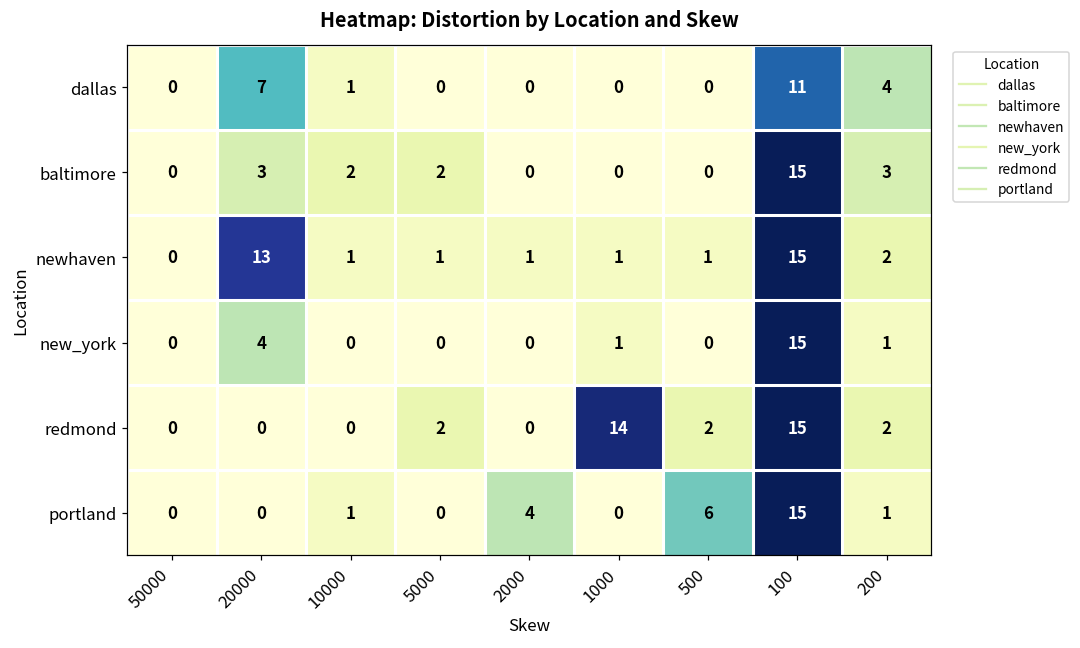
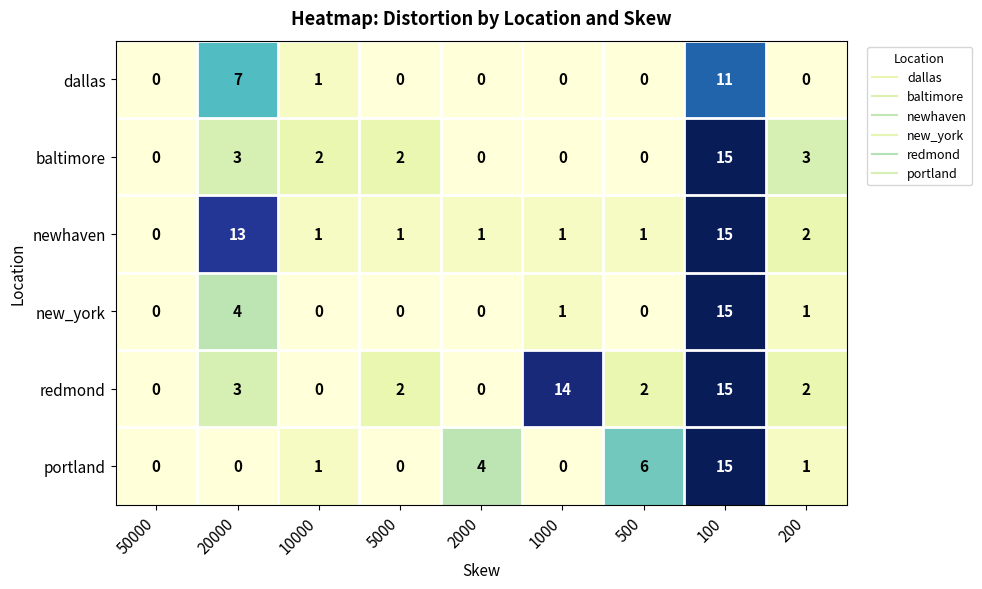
dallas, 200: 4 -> 0
redmond, 20000: 0 -> 3
